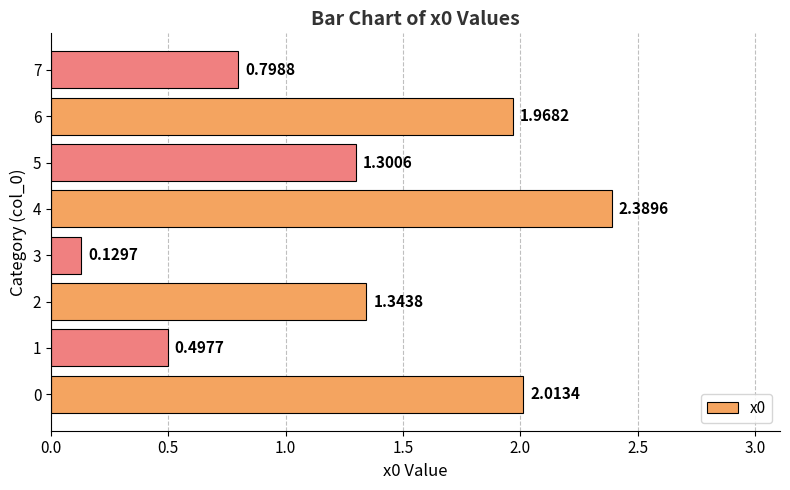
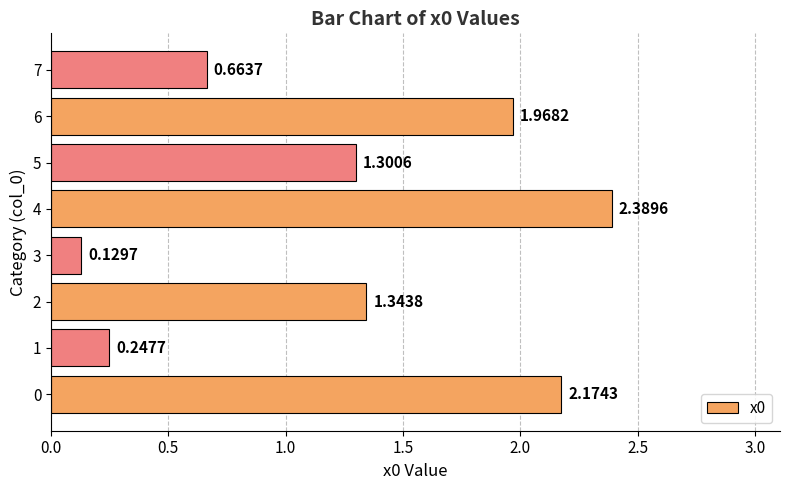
7: 0.7988 -> 0.6637
1: 0.4977 -> 0.2477
0: 2.0134 -> 2.1743
